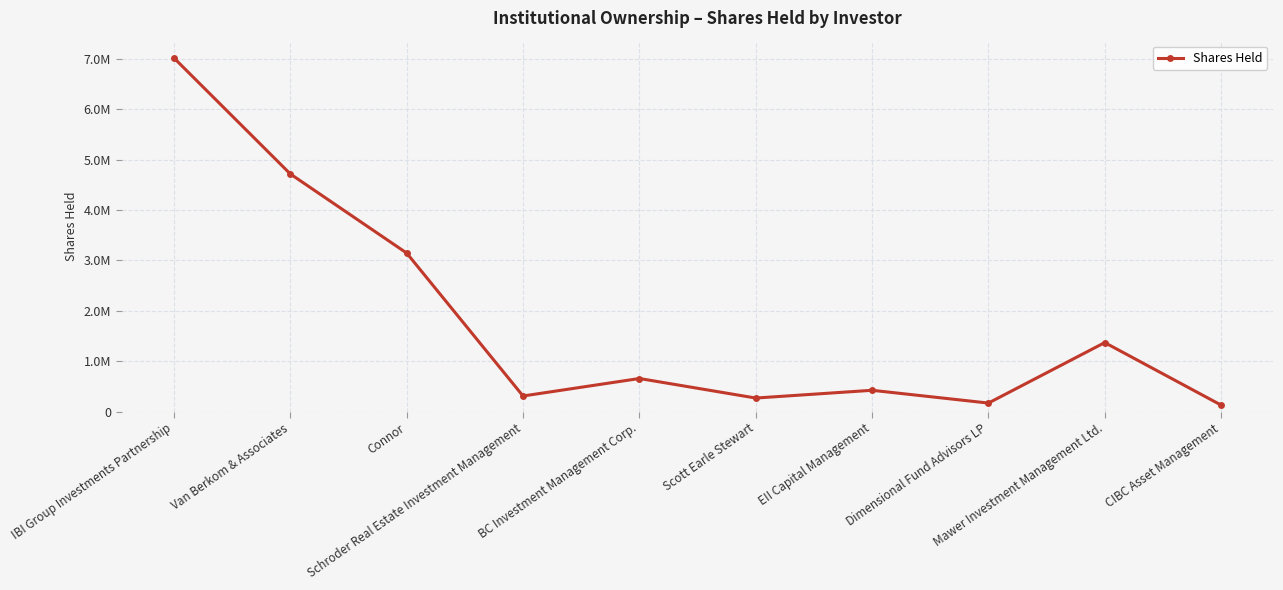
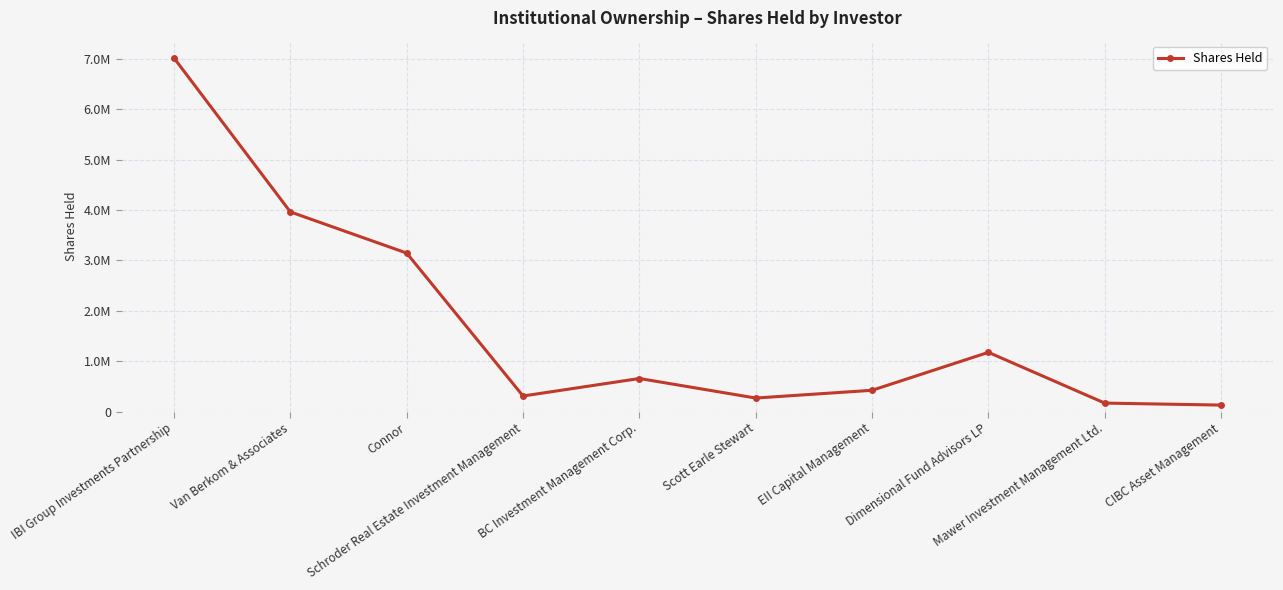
Van Berkom & Associates: 4700000 -> 4000000
Dimensional Fund Advisors LP: 200000 -> 1200000
Mawer Investment Management Ltd.: 1400000 -> 200000
